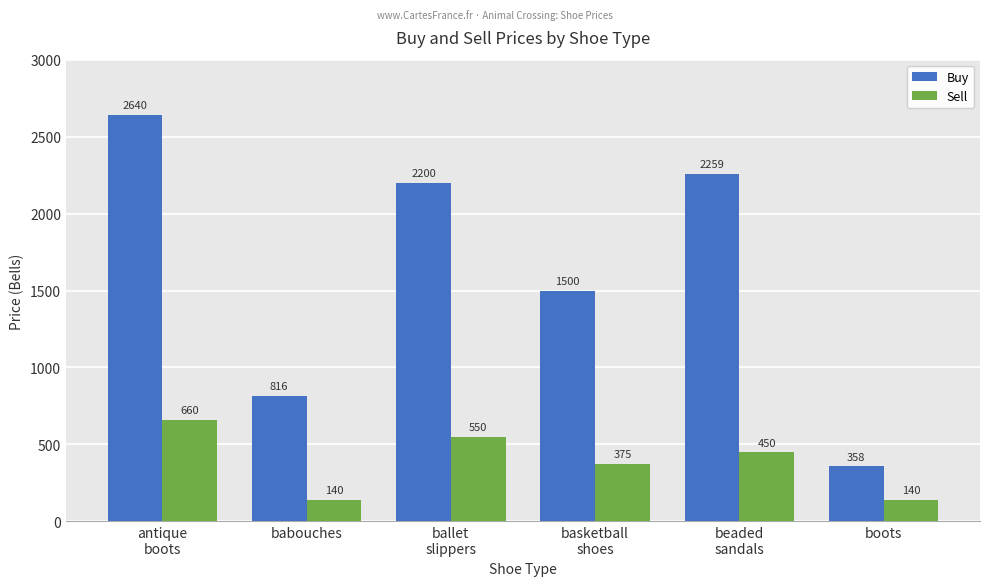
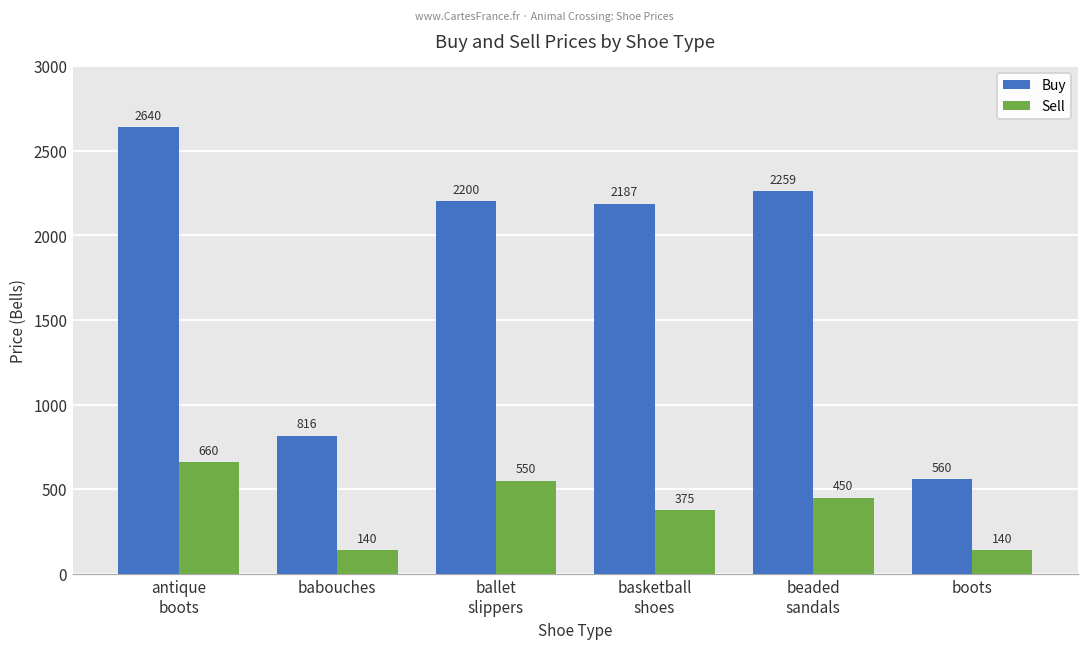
Buy, basketball shoes: 1500 -> 2187
Buy, boots: 358 -> 560
